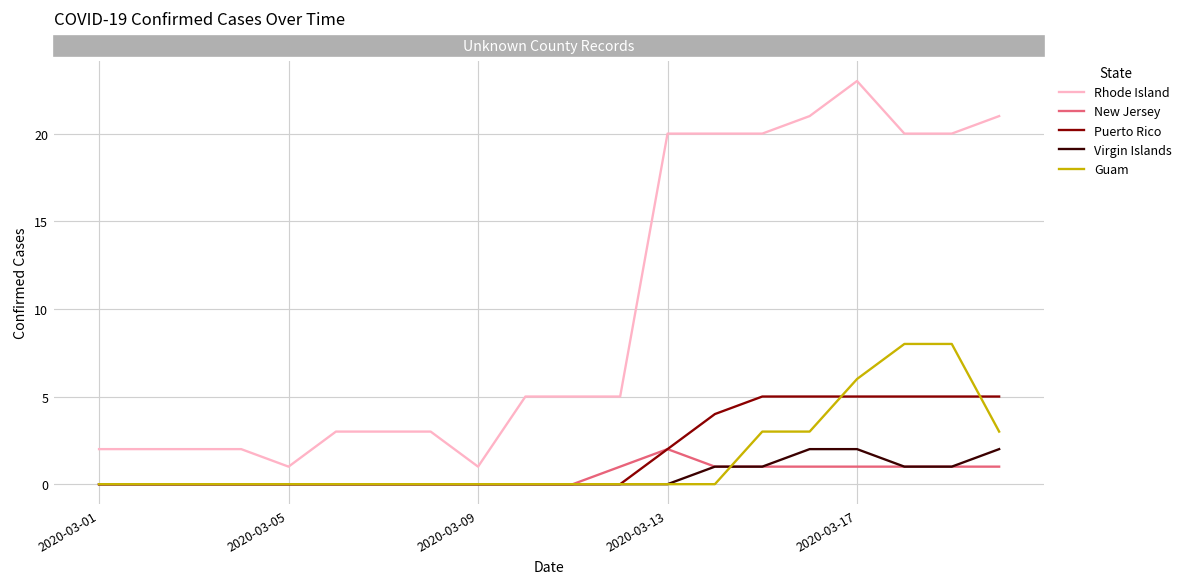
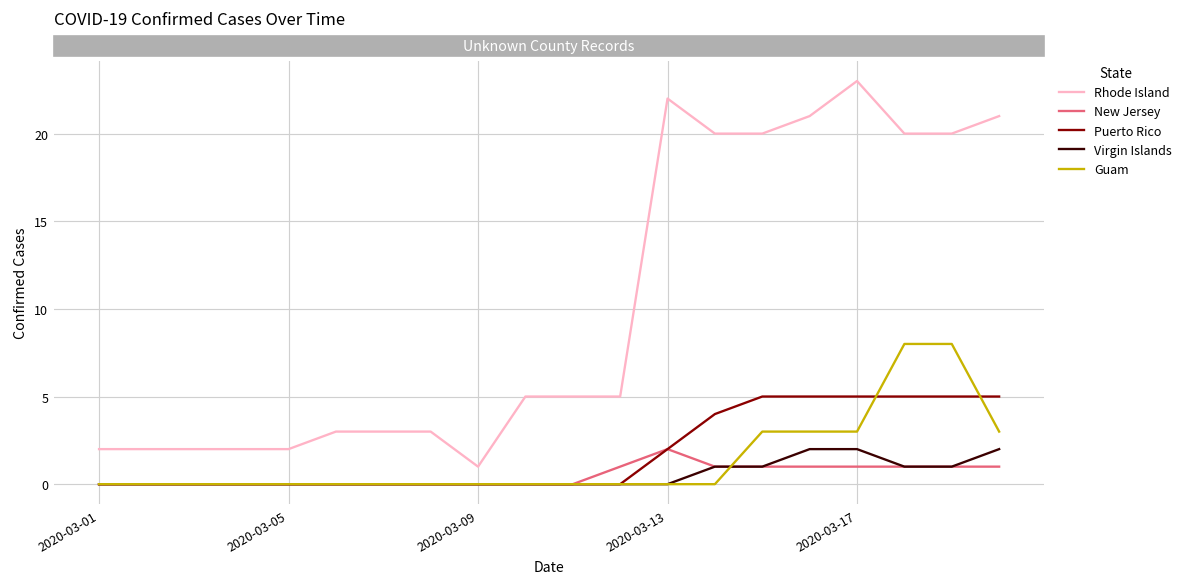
Rhode Island, 2020-03-05: 1 -> 2
Rhode Island, 2020-03-13: 20 -> 22
Guam, 2020-03-17: 6 -> 3
